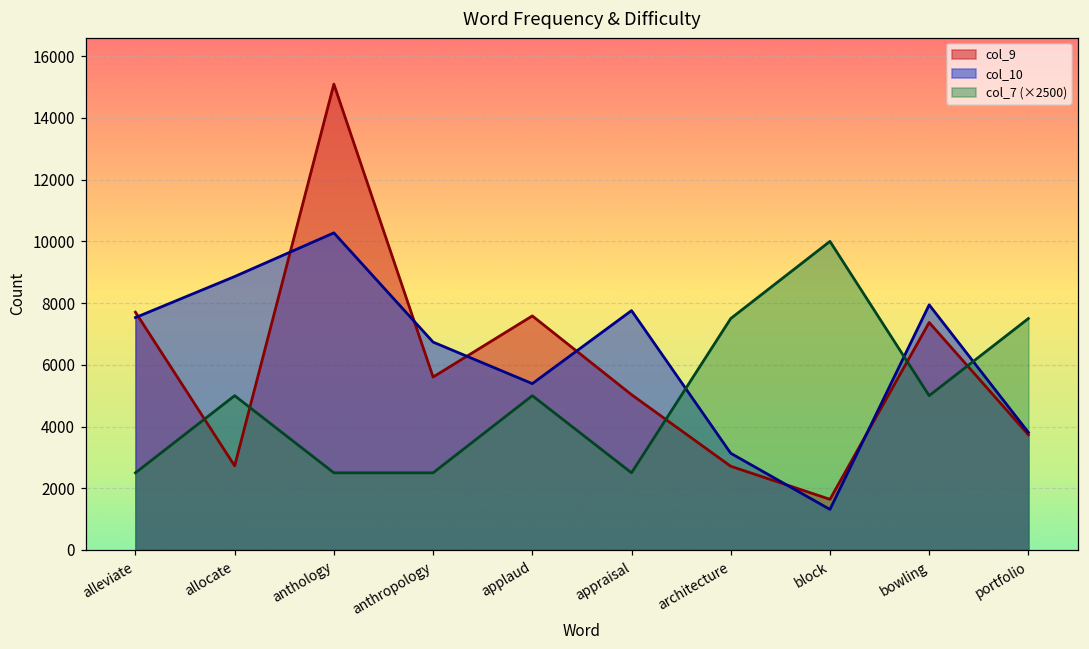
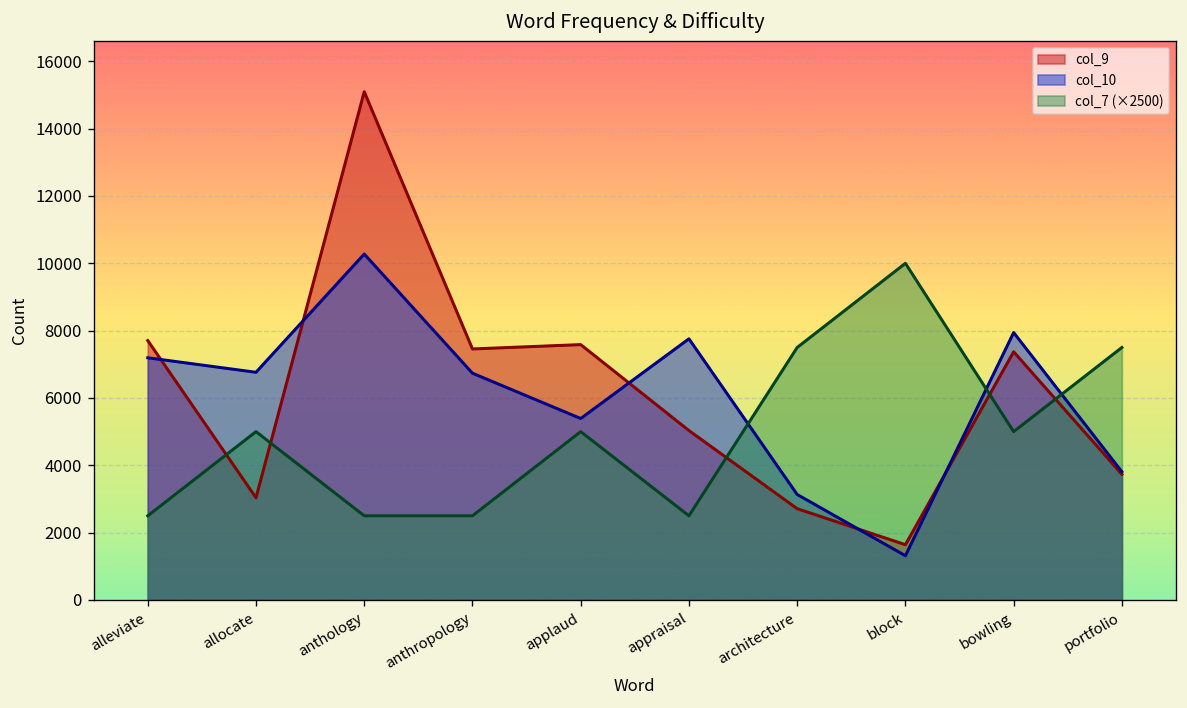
col_10, alleviate: 7500 -> 7200
col_9, allocate: 2700 -> 3000
col_10, allocate: 8900 -> 6800
col_9, anthropology: 5600 -> 7500
